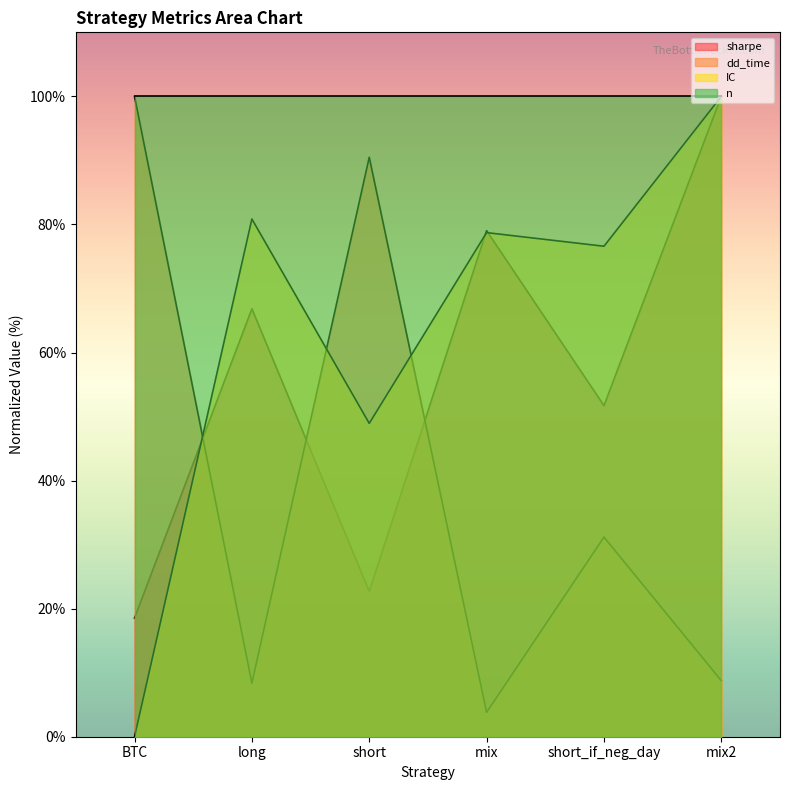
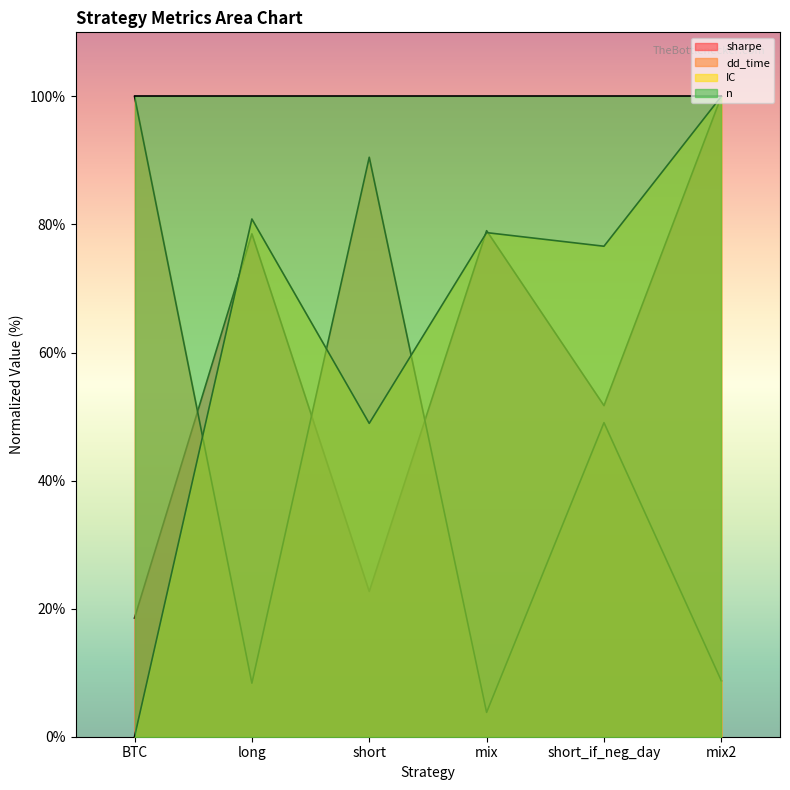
sharpe, long: 67% -> 79%
dd_time, short_if_neg_day: 31% -> 49%
